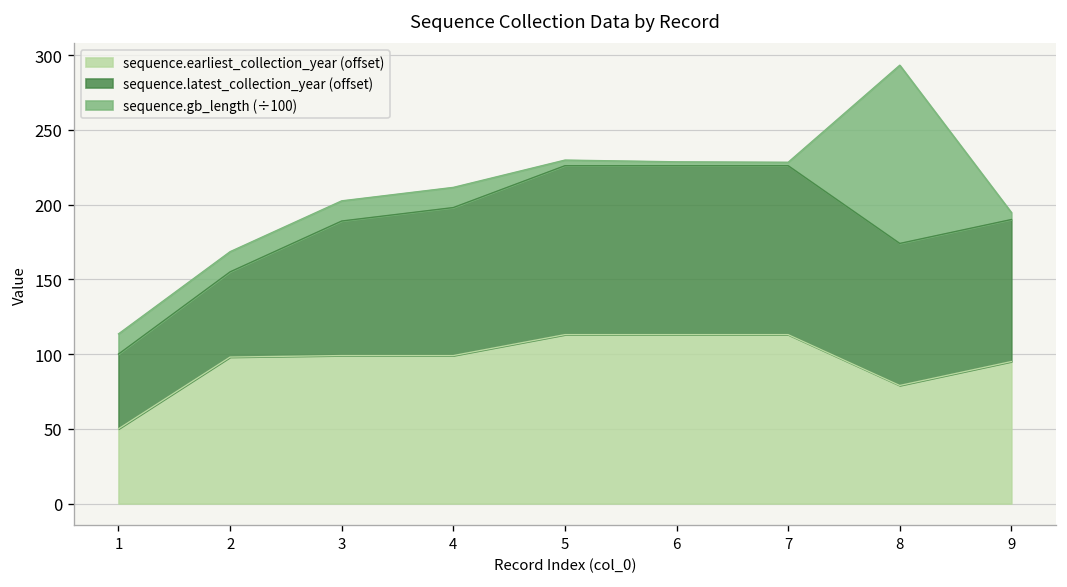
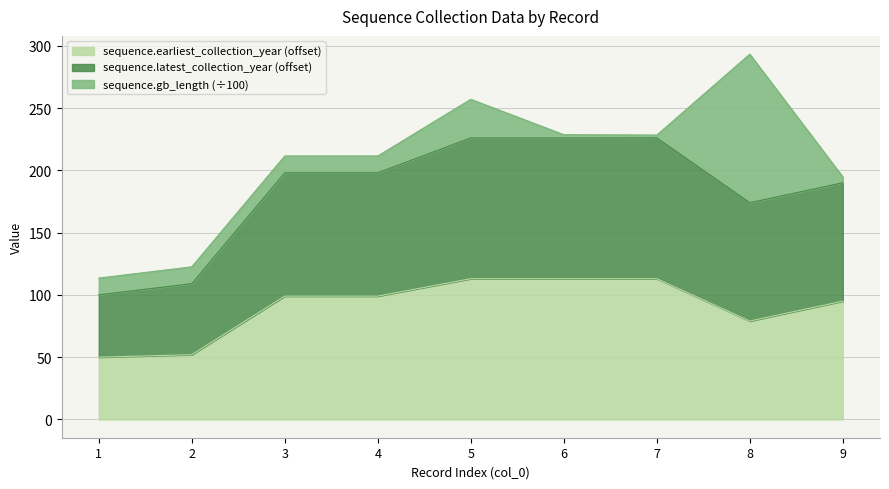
sequence.earliest_collection_year (offset), 2: 98 -> 52
sequence.latest_collection_year (offset), 3: 90 -> 99
sequence.gb_length (÷100), 5: 4 -> 31
